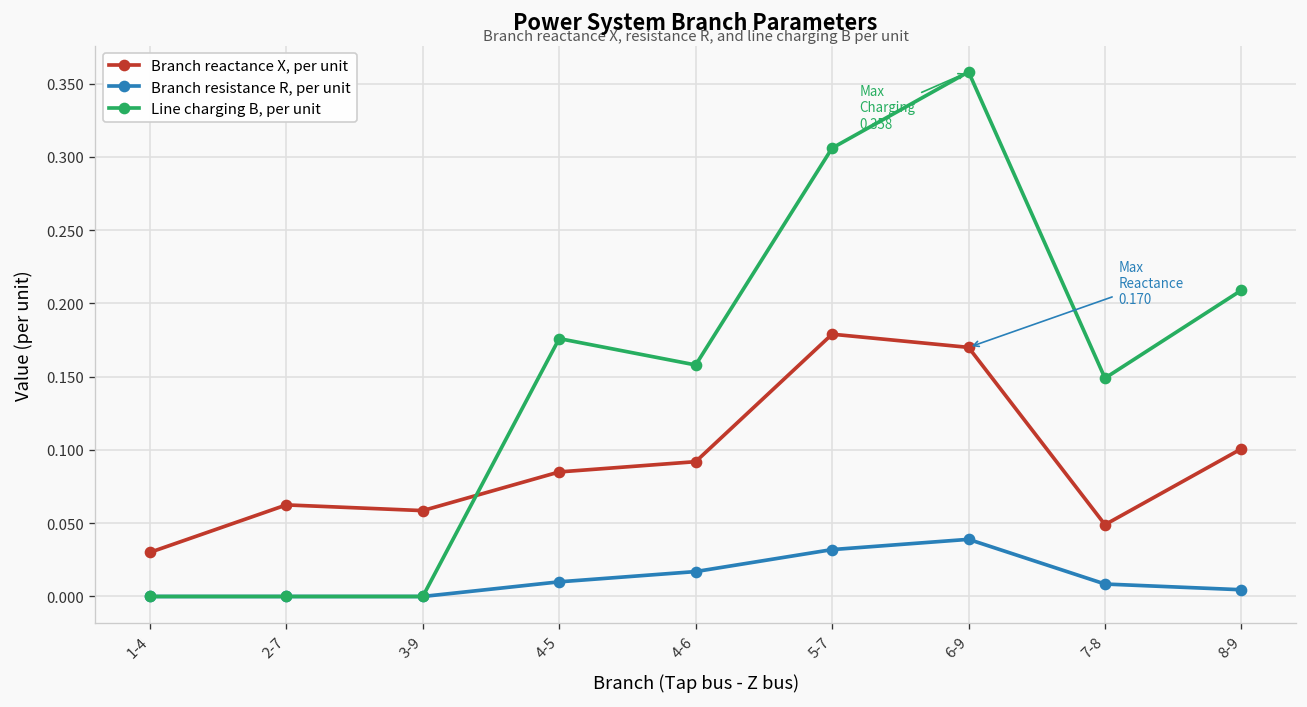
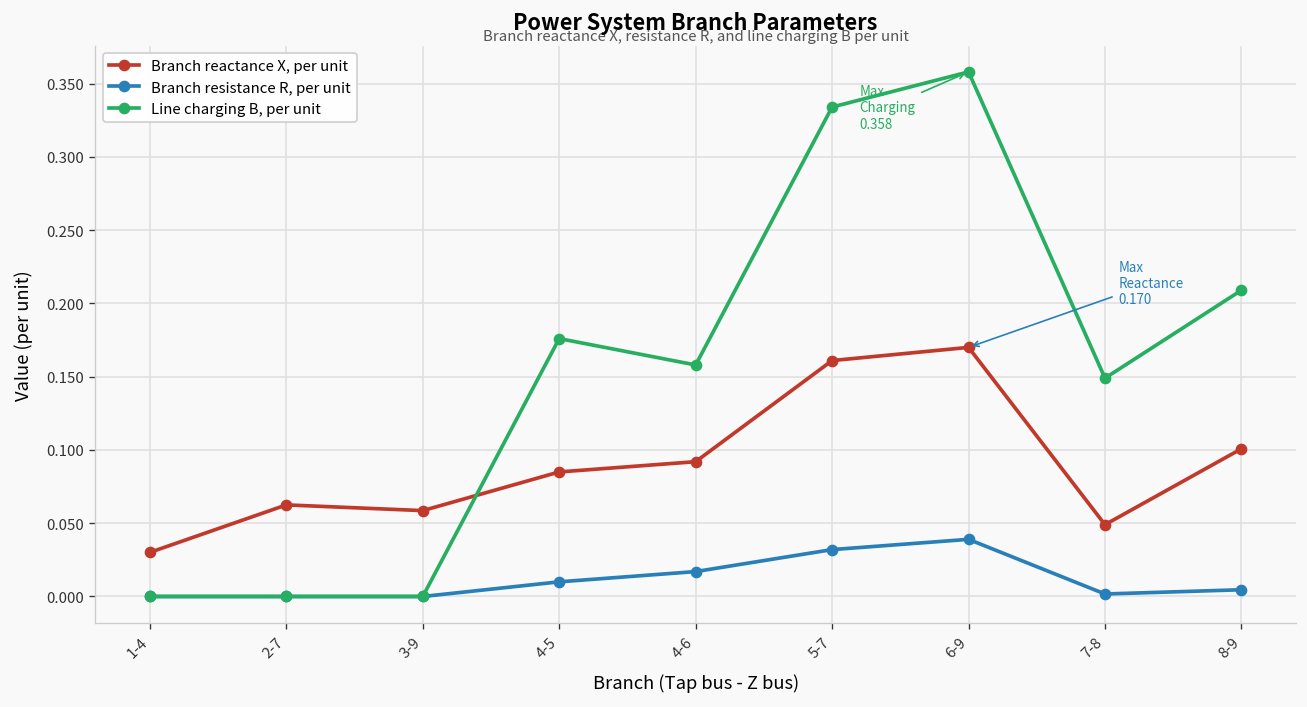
Branch reactance X, per unit, 5-7: 0.179 -> 0.161
Line charging B, per unit, 5-7: 0.306 -> 0.334
Branch resistance R, per unit, 7-8: 0.009 -> 0.002
